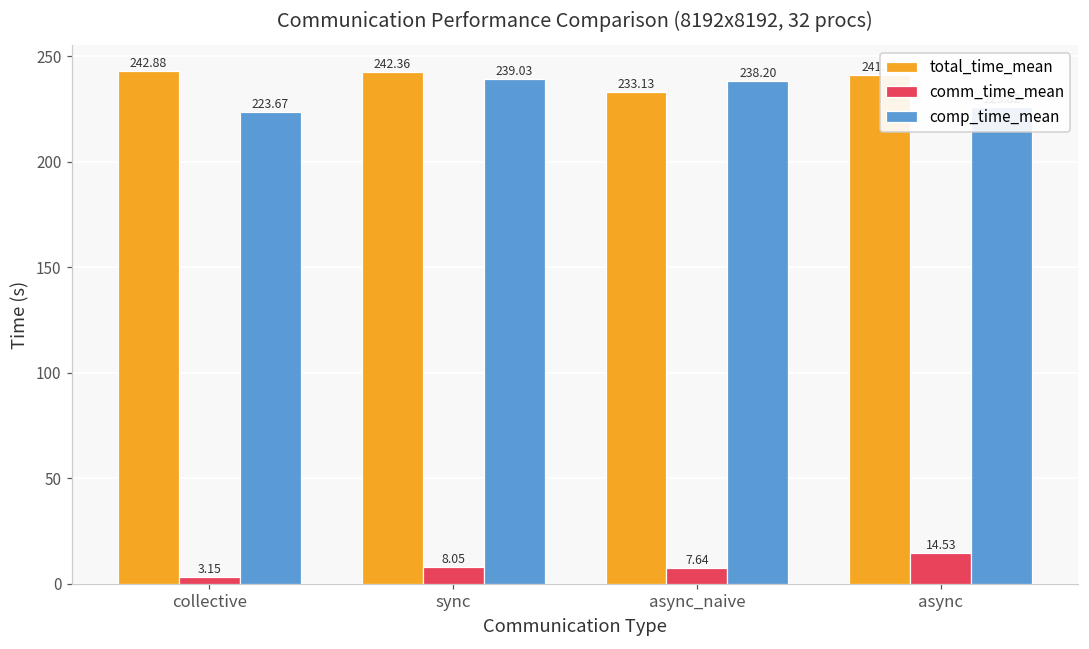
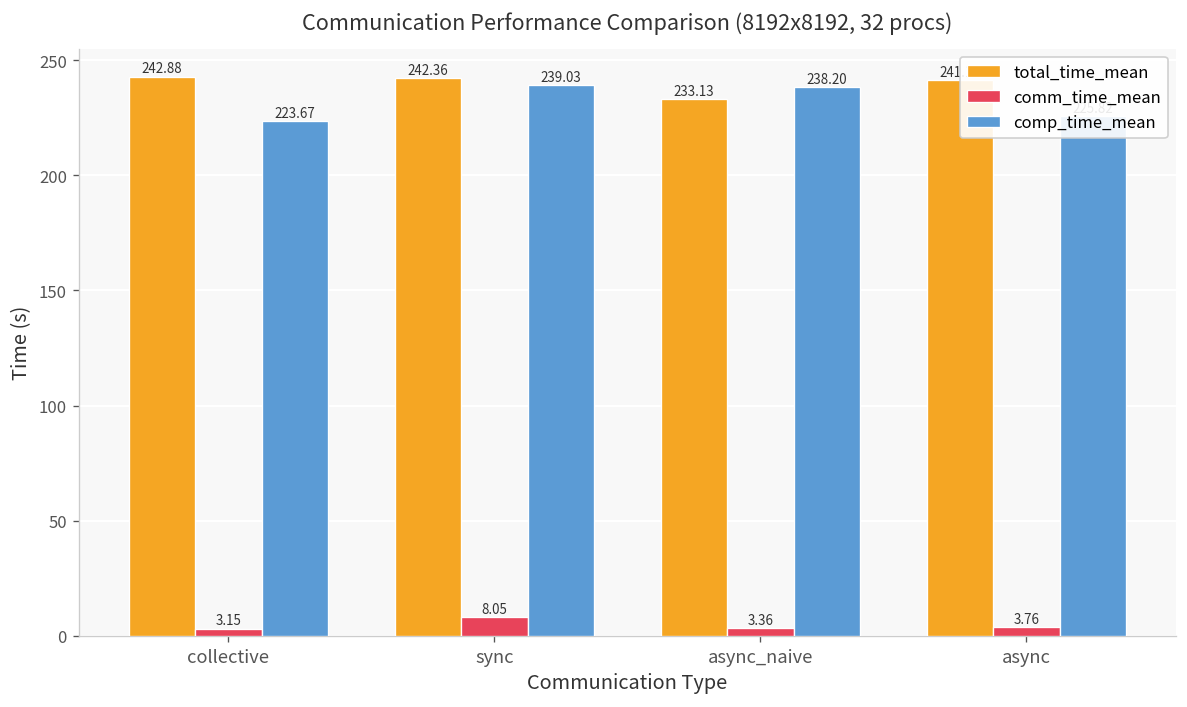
comm_time_mean, async_naive: 7.64 -> 3.36
comm_time_mean, async: 14.53 -> 3.76
